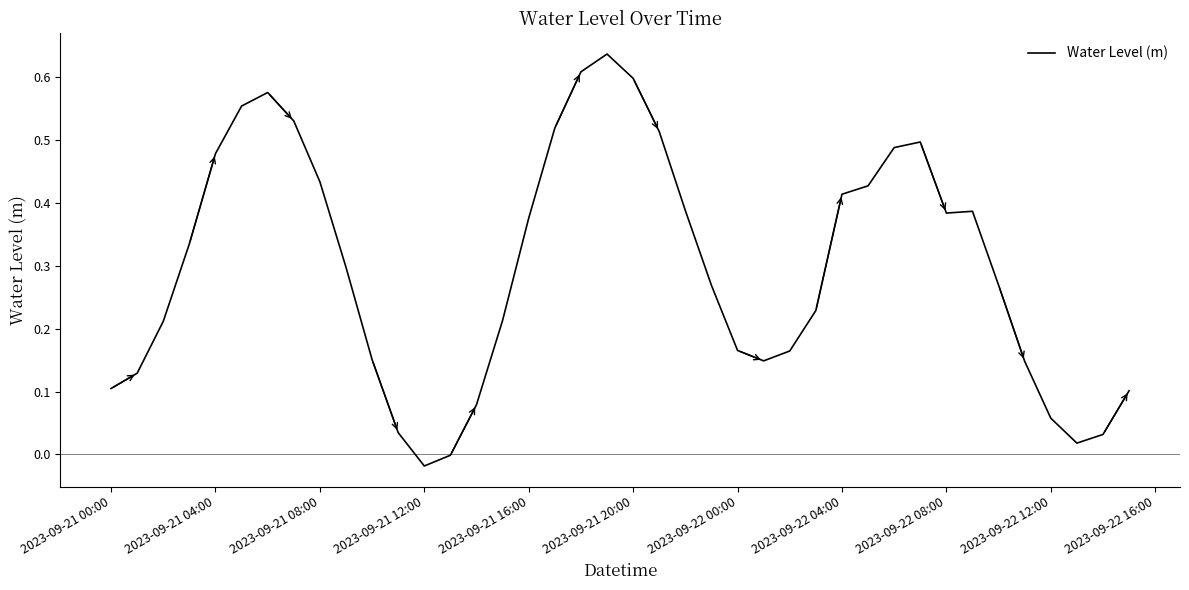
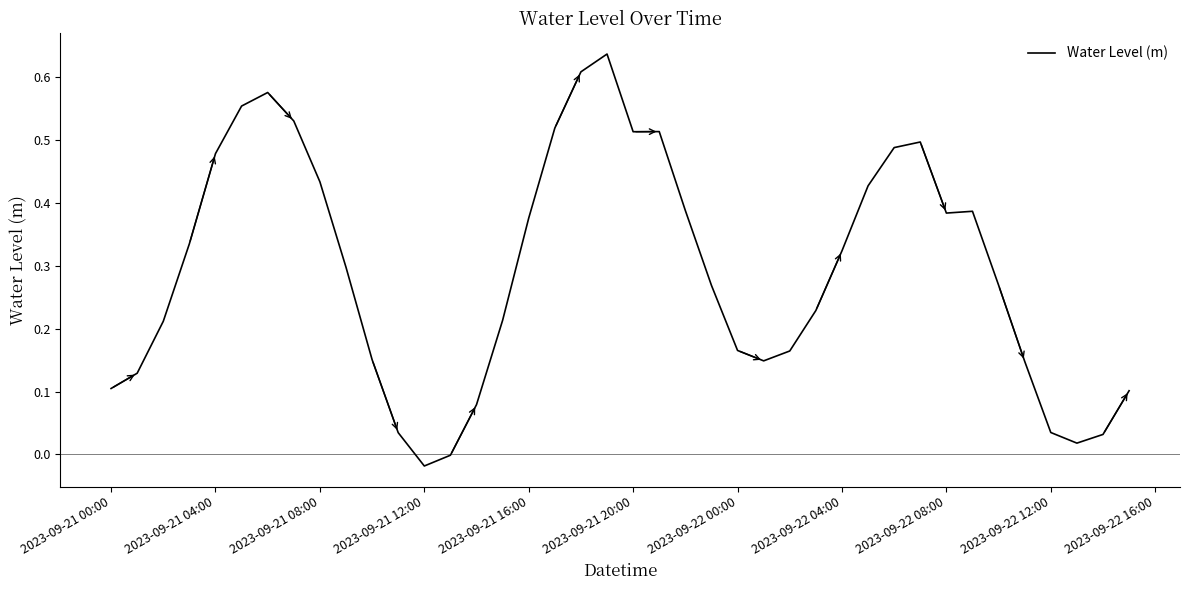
2023-09-21 20:00: 0.60 -> 0.51
2023-09-22 04:00: 0.41 -> 0.32
2023-09-22 12:00: 0.06 -> 0.03
